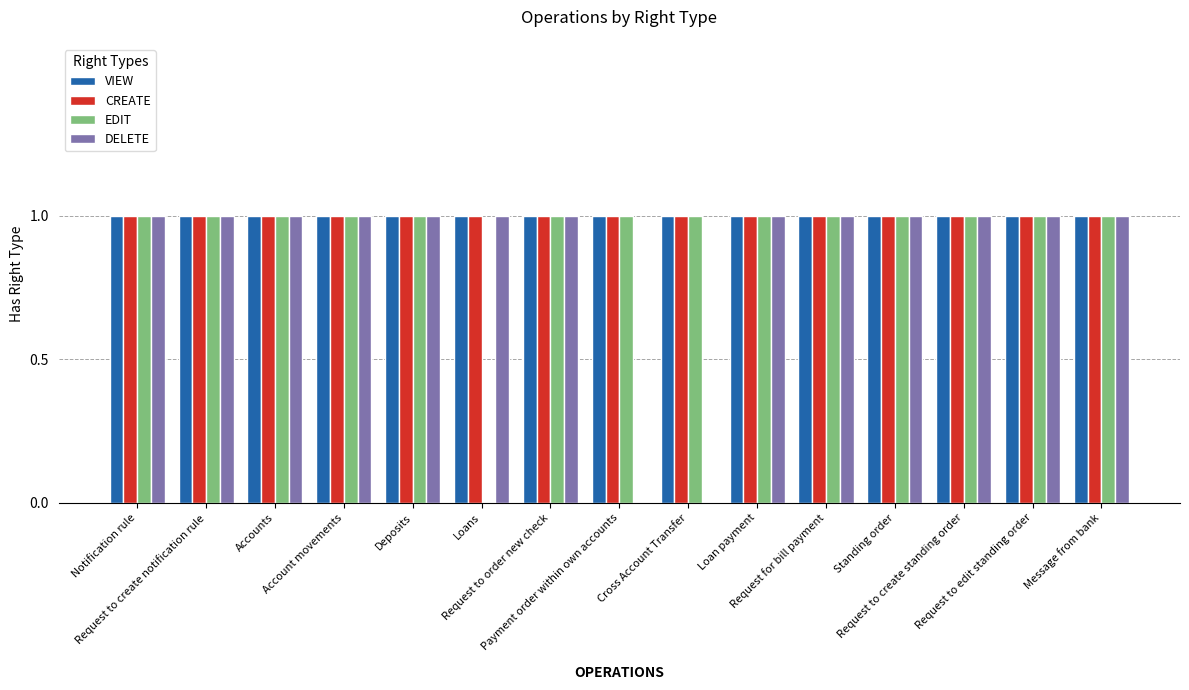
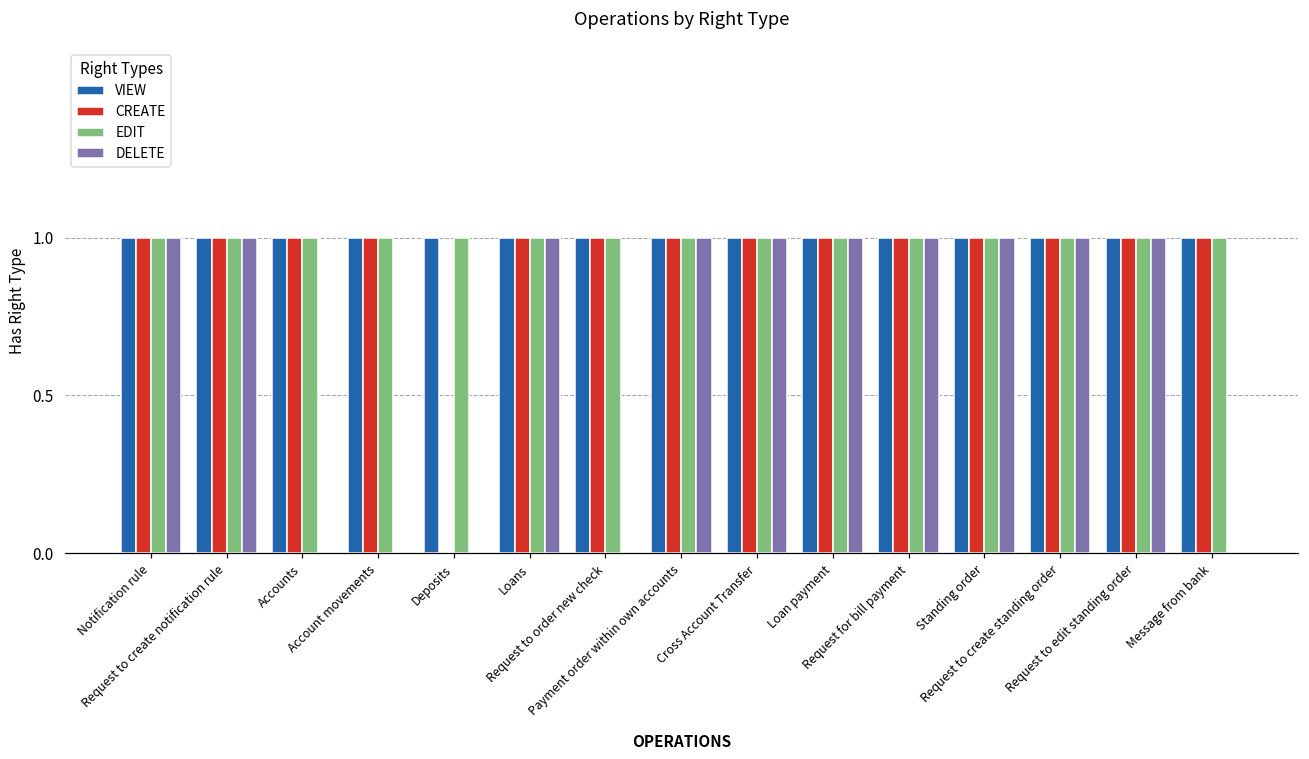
DELETE, Accounts: 1 -> 0
DELETE, Account movements: 1 -> 0
CREATE, Deposits: 1 -> 0
DELETE, Deposits: 1 -> 0
EDIT, Loans: 0 -> 1
DELETE, Request to order new check: 1 -> 0
DELETE, Payment order within own accounts: 0 -> 1
DELETE, Cross Account Transfer: 0 -> 1
DELETE, Message from bank: 1 -> 0
